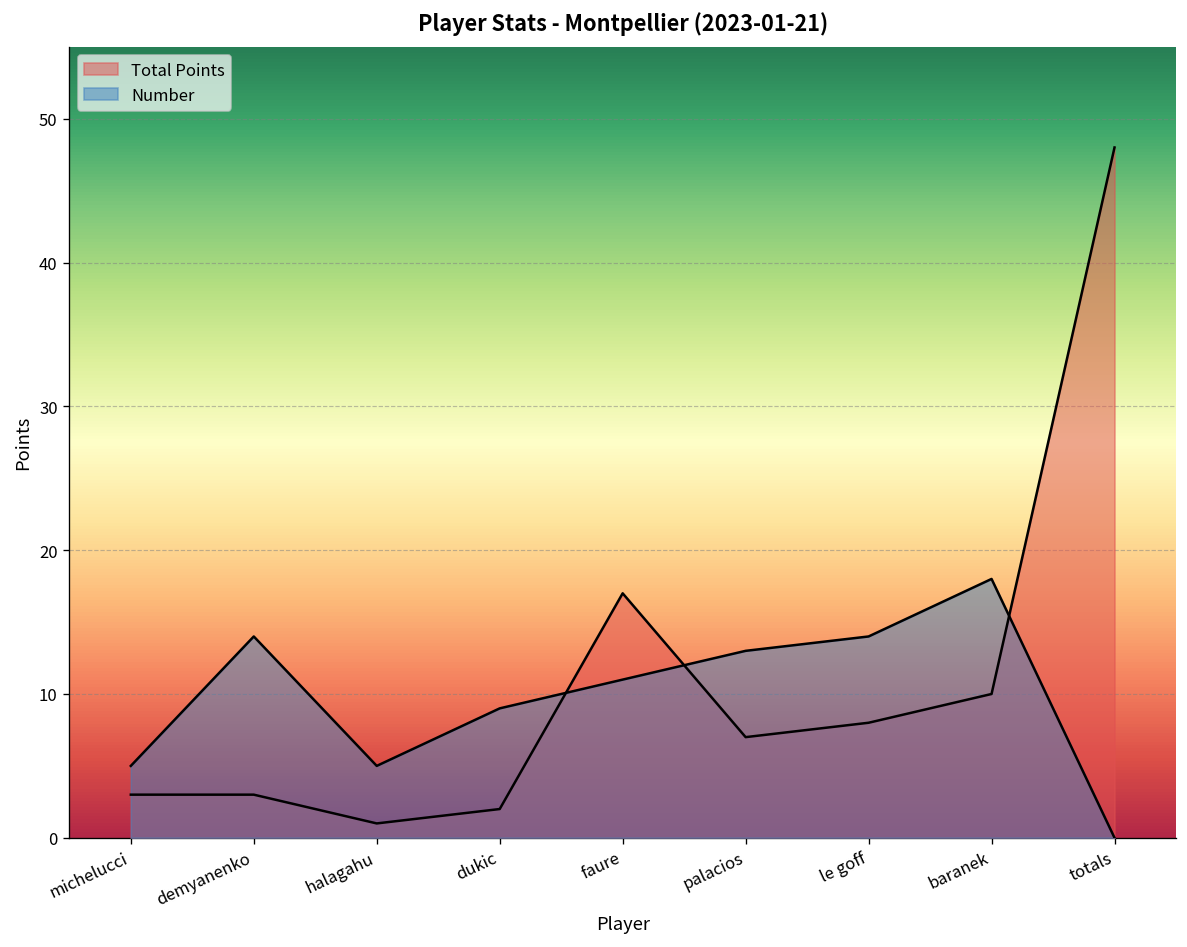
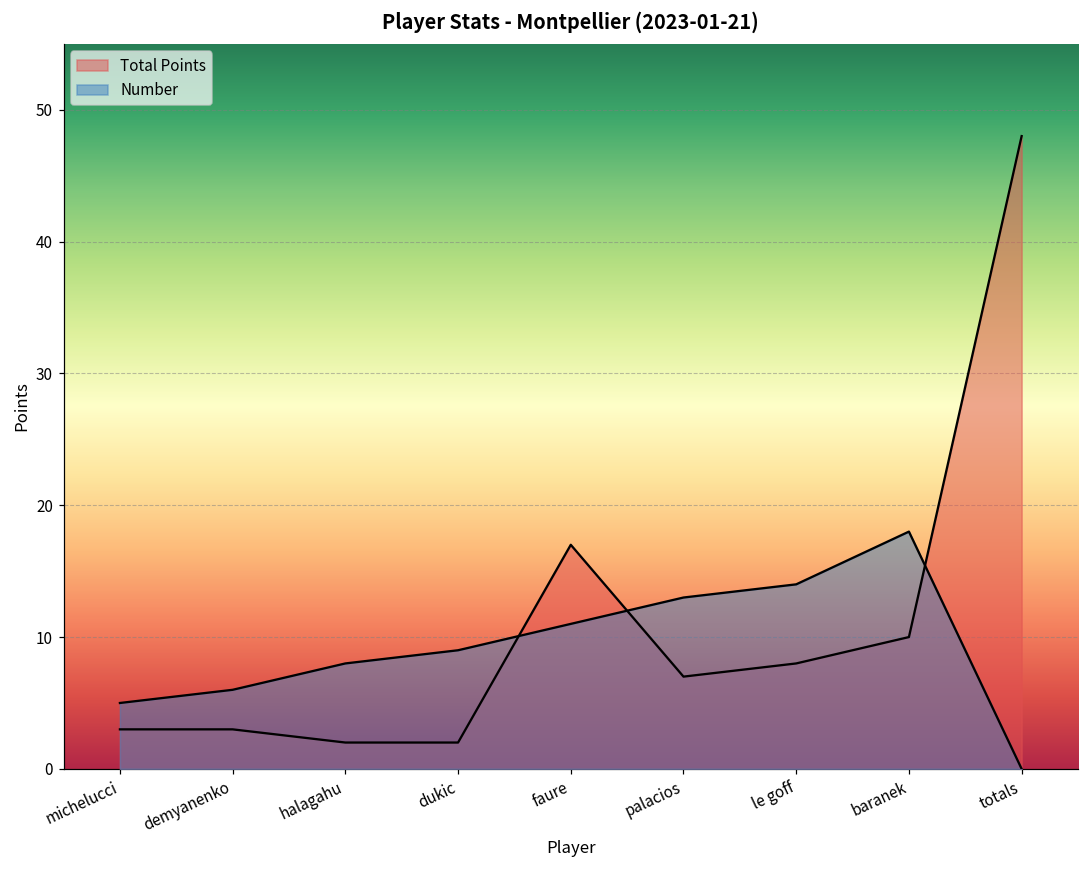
Number, demyanenko: 14 -> 6
Total Points, halagahu: 1 -> 2
Number, halagahu: 5 -> 8
